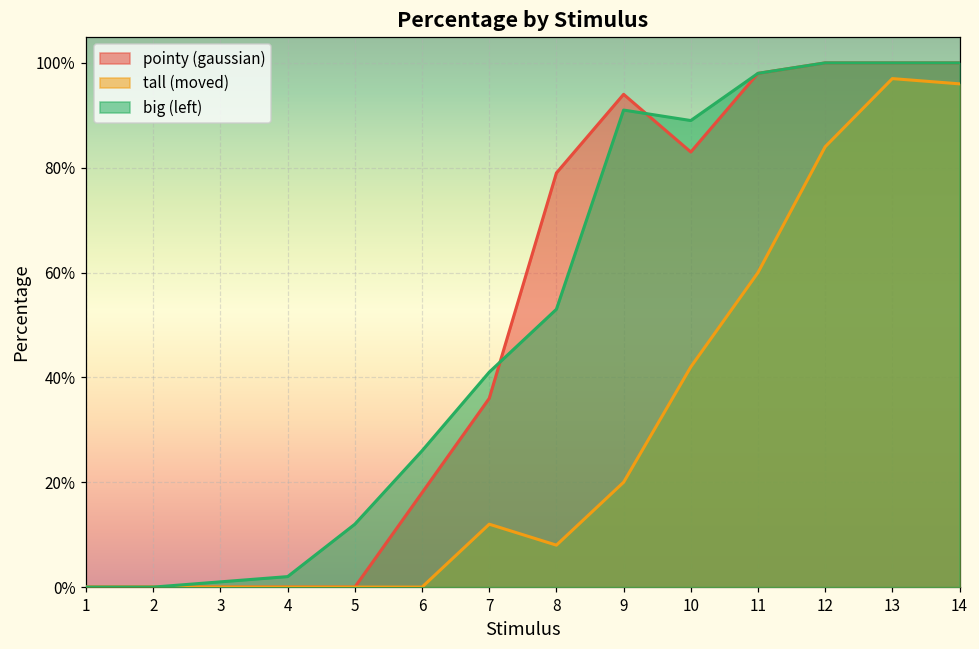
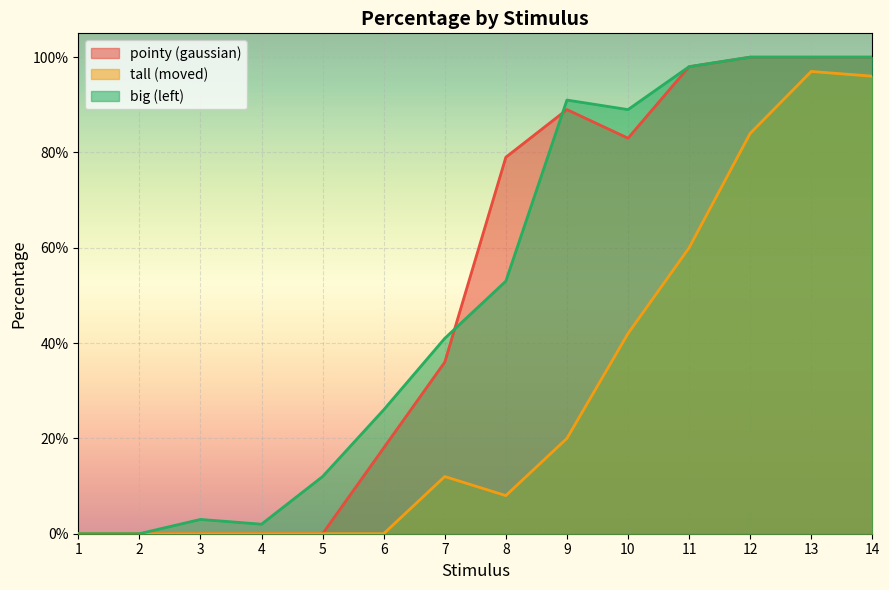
big (left), 3: 1% -> 3%
pointy (gaussian), 9: 94% -> 89%
